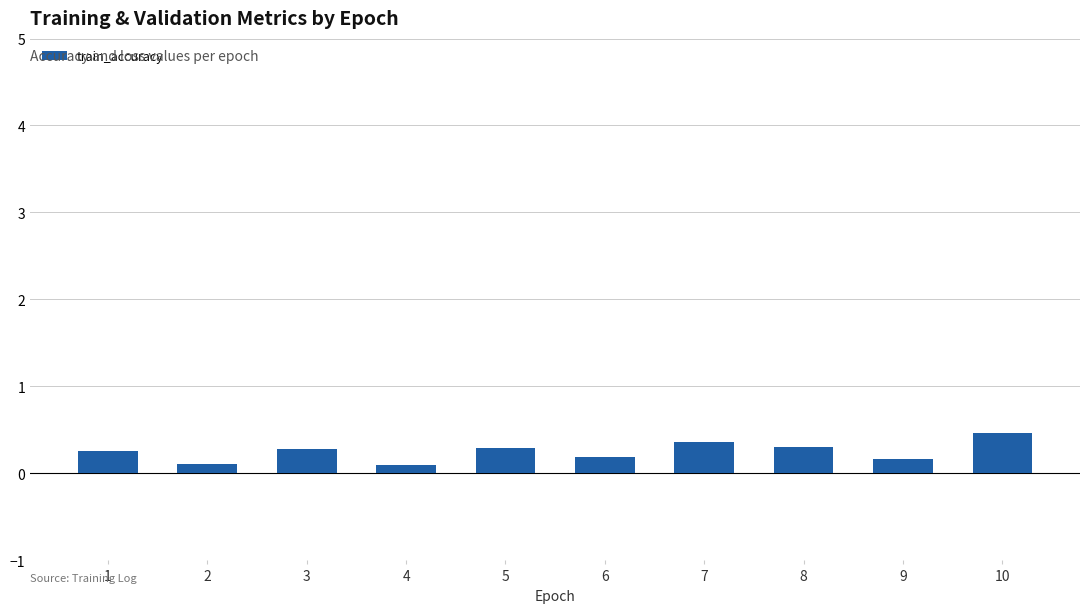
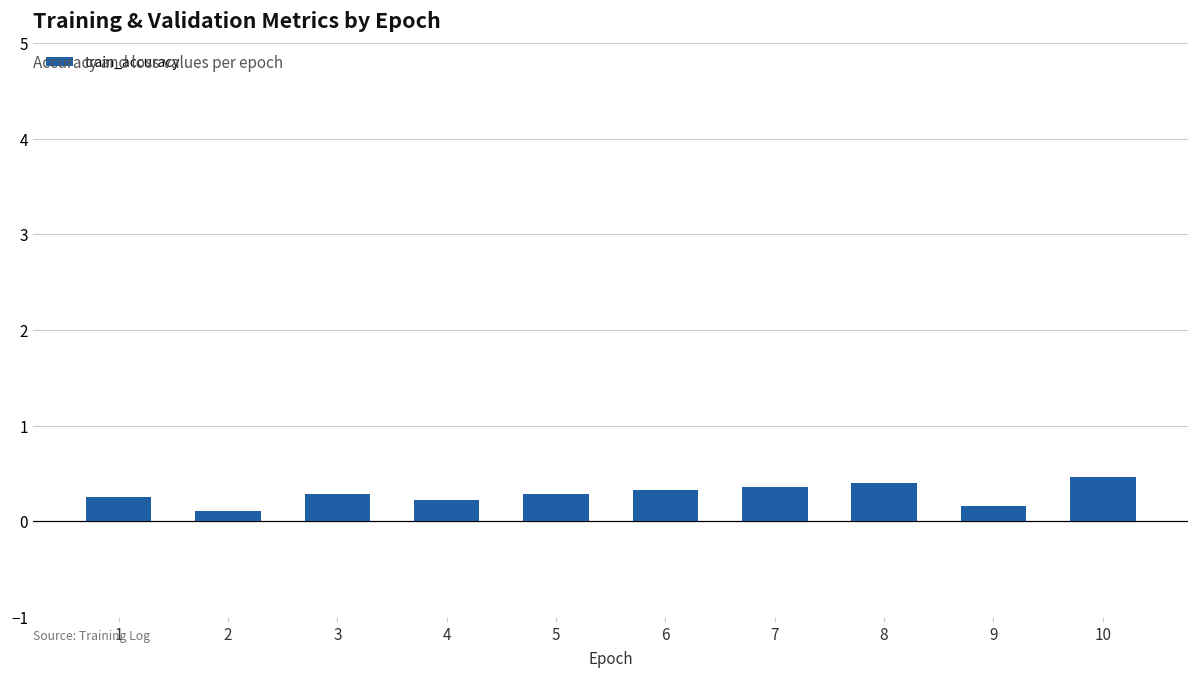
4: 0.1 -> 0.2
6: 0.2 -> 0.3
8: 0.3 -> 0.4
